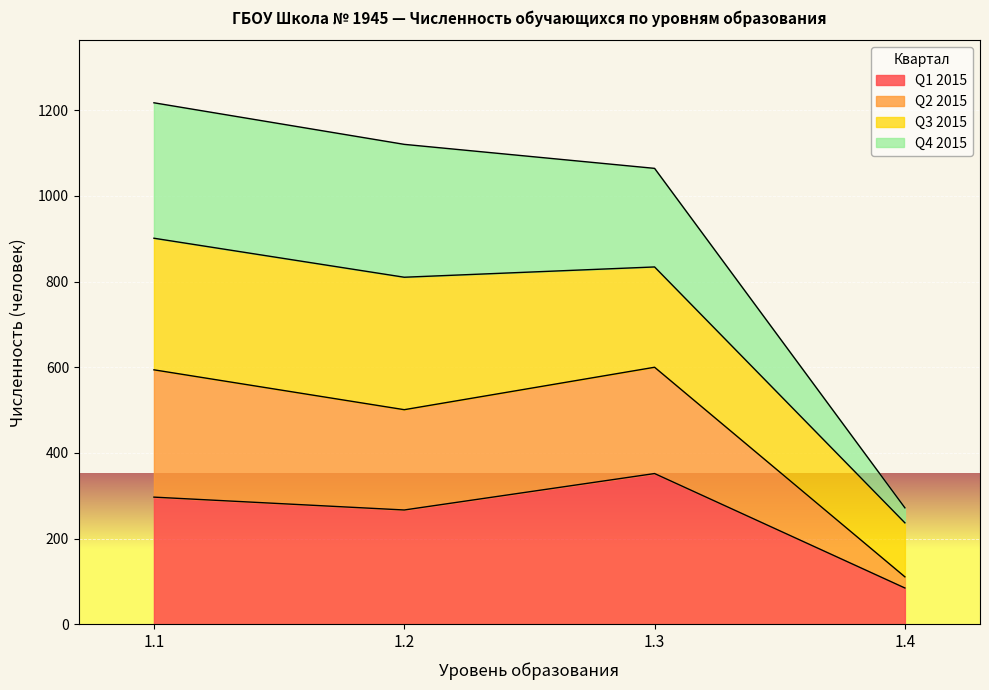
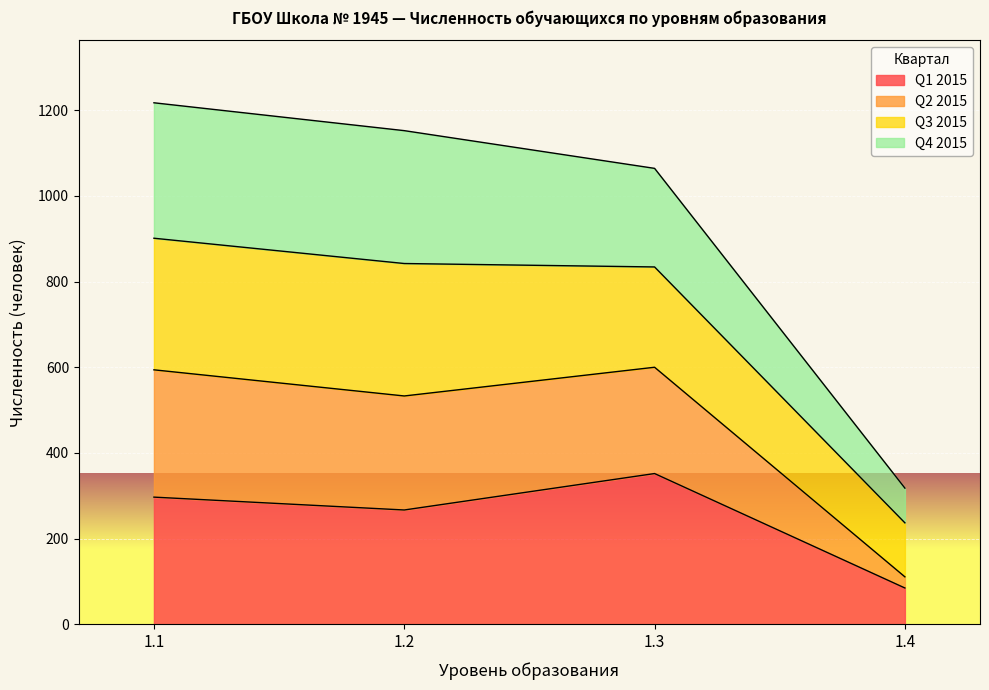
Q2 2015, 1.2: 230 -> 270
Q4 2015, 1.4: 40 -> 80
